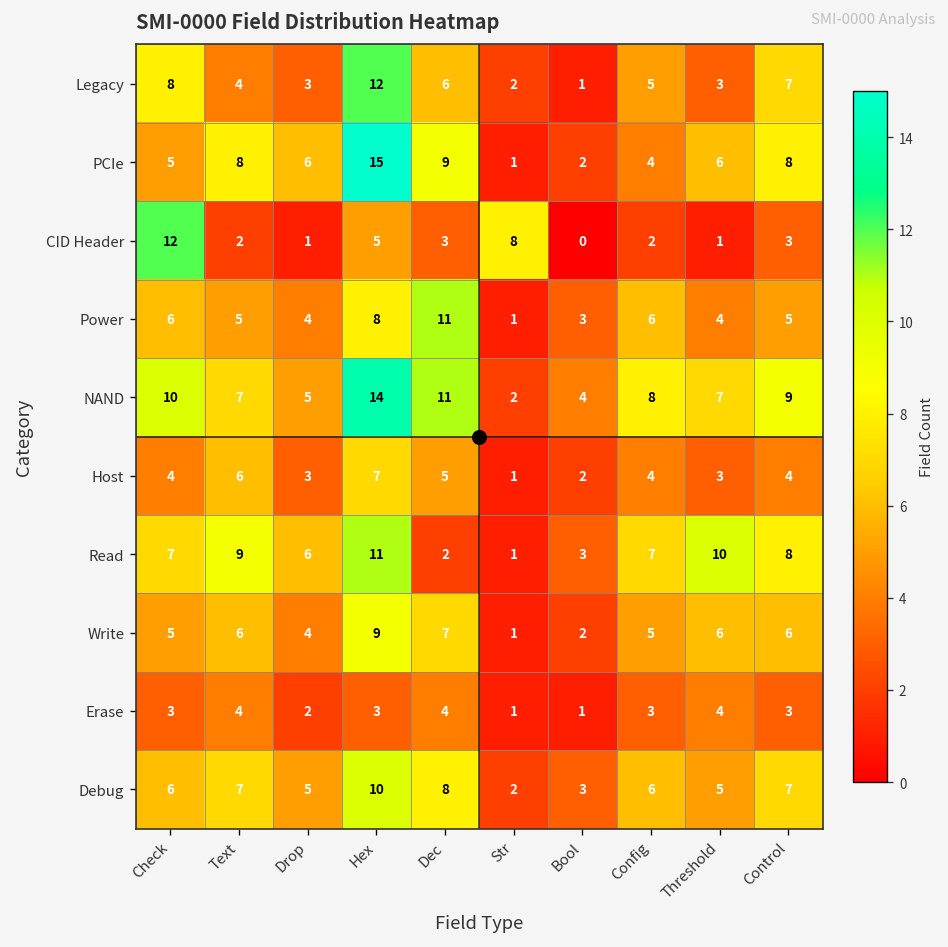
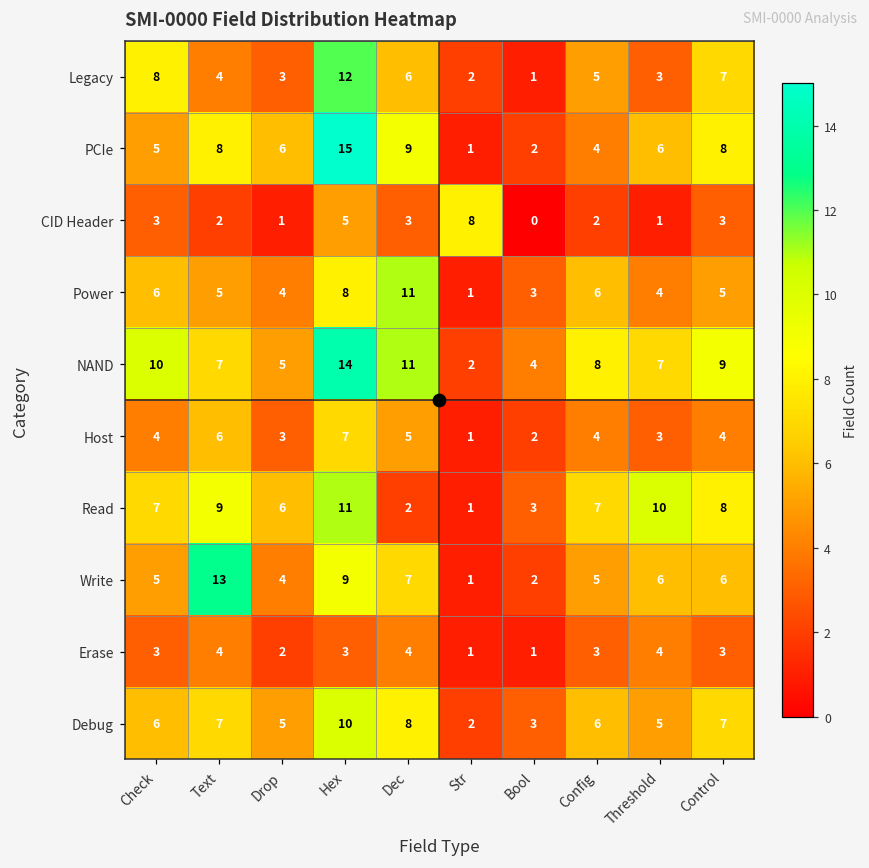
CID Header, Check: 12 -> 3
Write, Text: 6 -> 13
